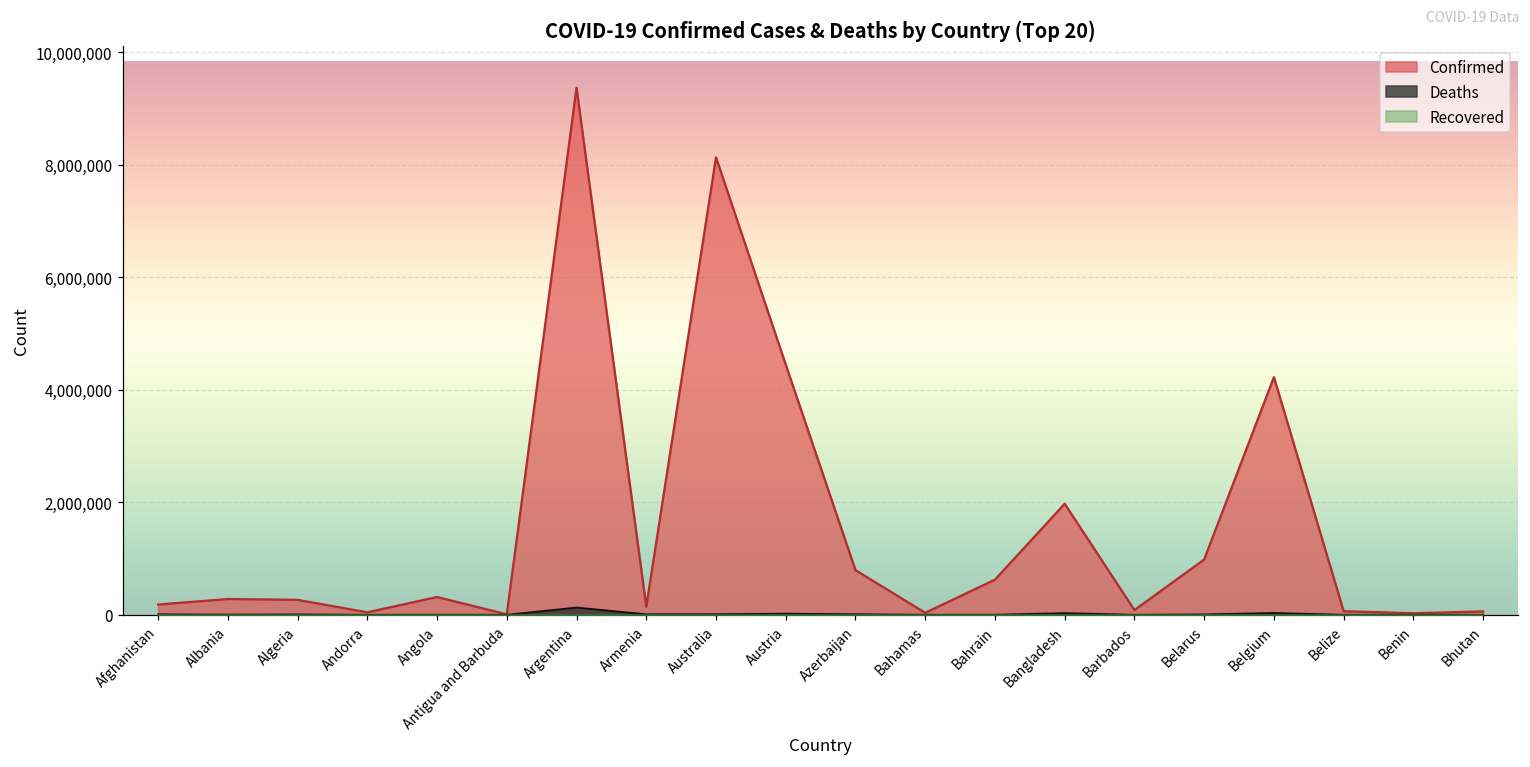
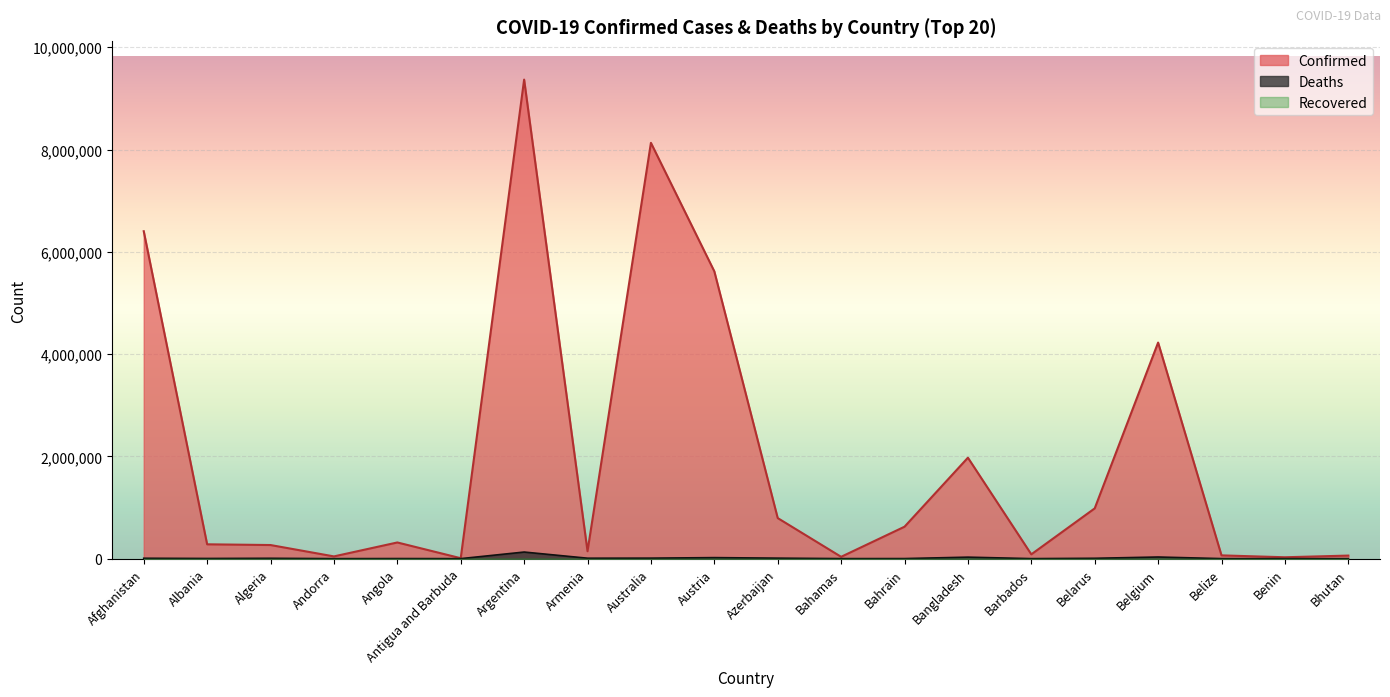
Confirmed, Afghanistan: 200,000 -> 6,400,000
Confirmed, Austria: 4,400,000 -> 5,600,000
